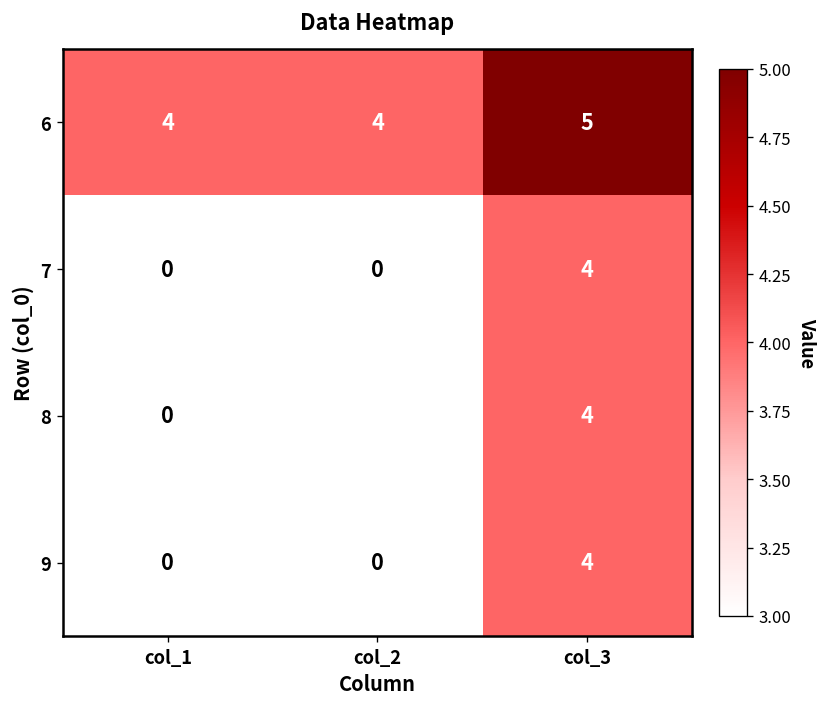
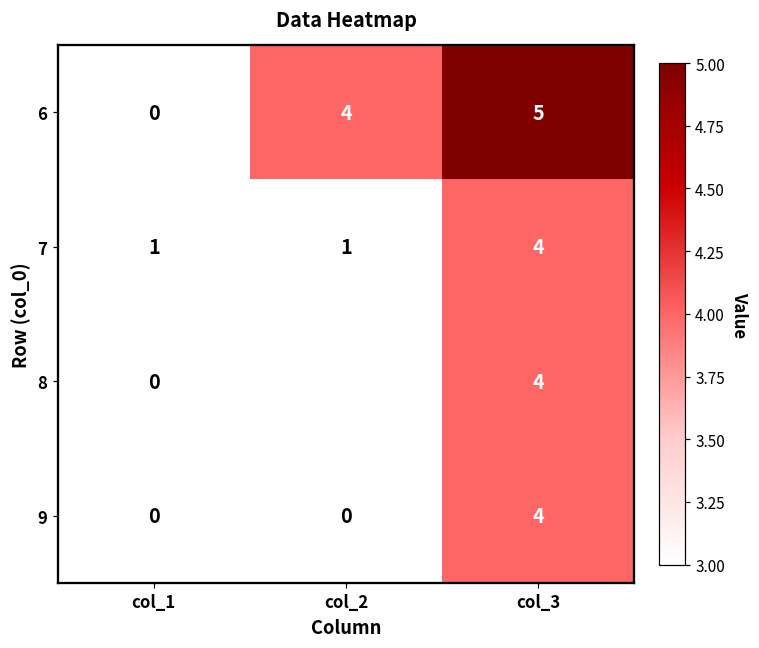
6, col_1: 4 -> 0
7, col_1: 0 -> 1
7, col_2: 0 -> 1
